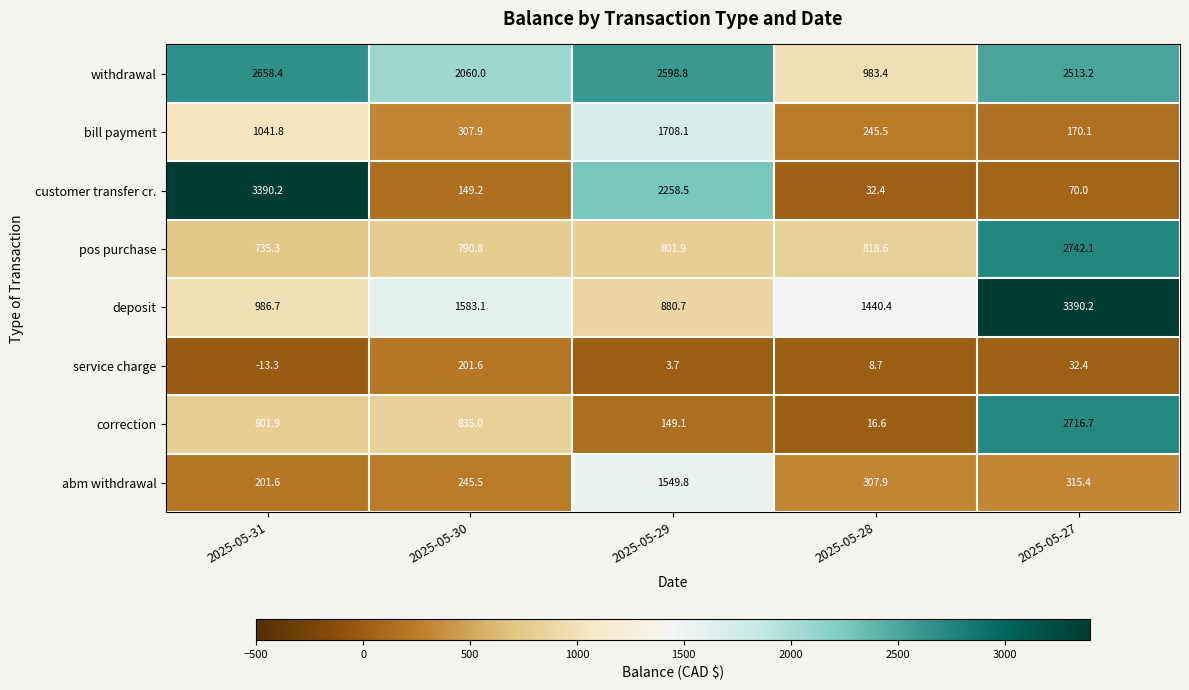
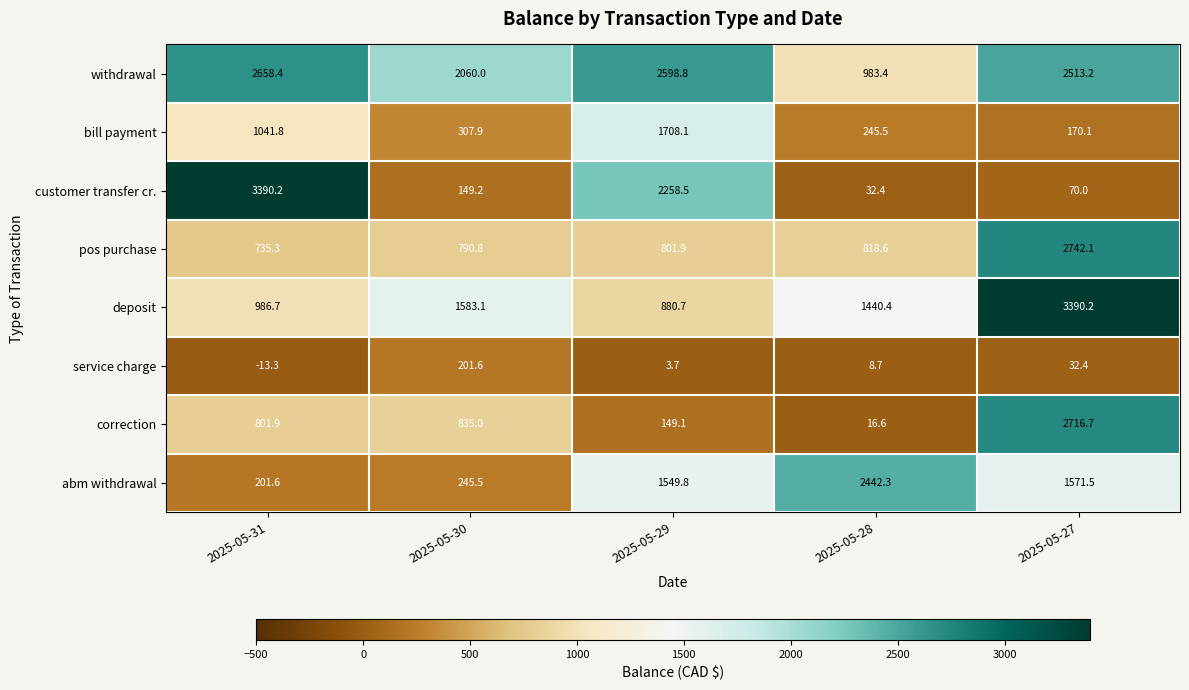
abm withdrawal, 2025-05-28: 307.9 -> 2442.3
abm withdrawal, 2025-05-27: 315.4 -> 1571.5
